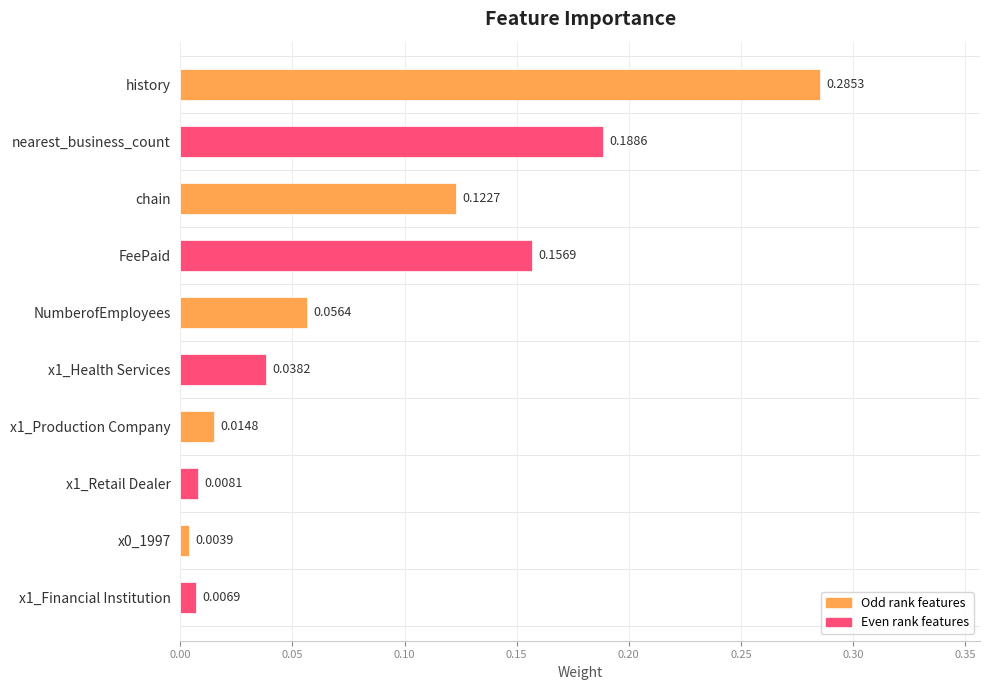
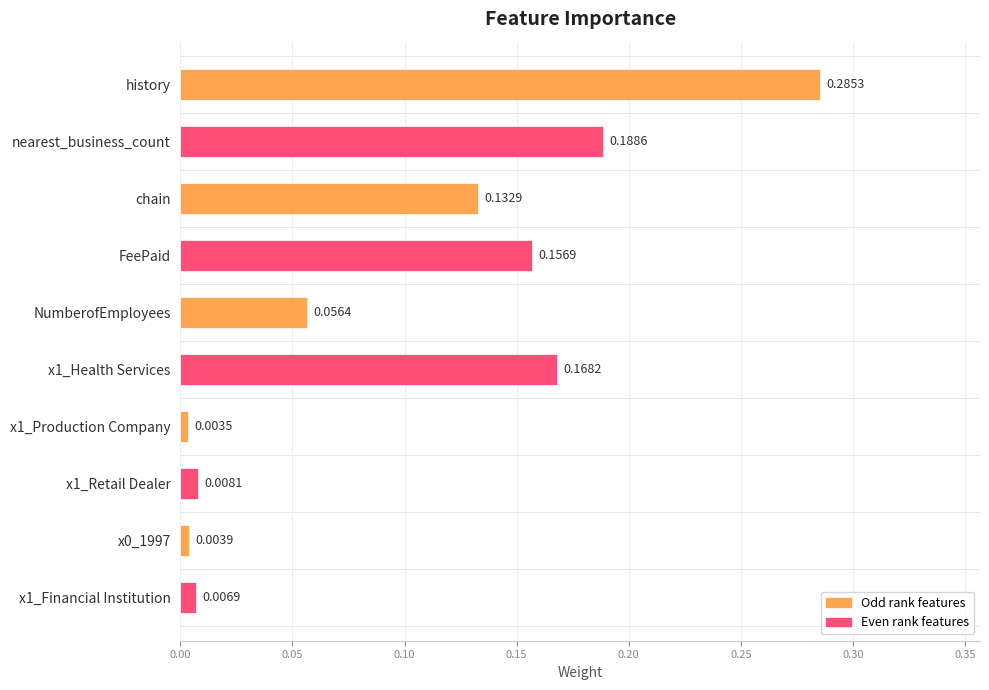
chain: 0.1227 -> 0.1329
x1_Health Services: 0.0382 -> 0.1682
x1_Production Company: 0.0148 -> 0.0035
